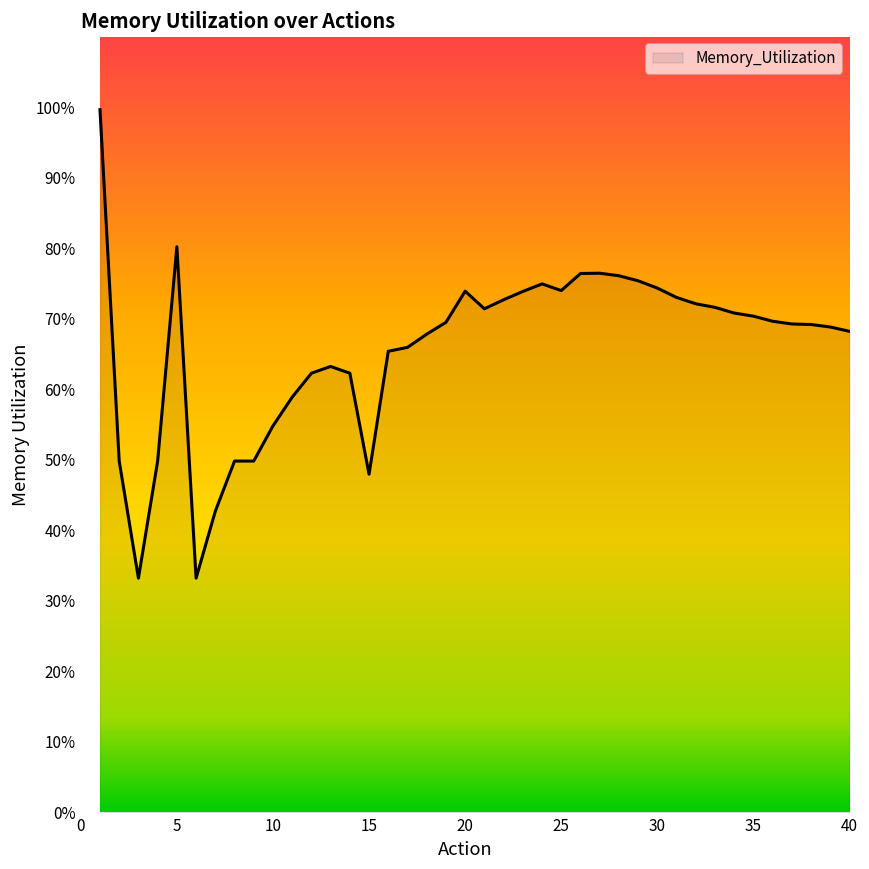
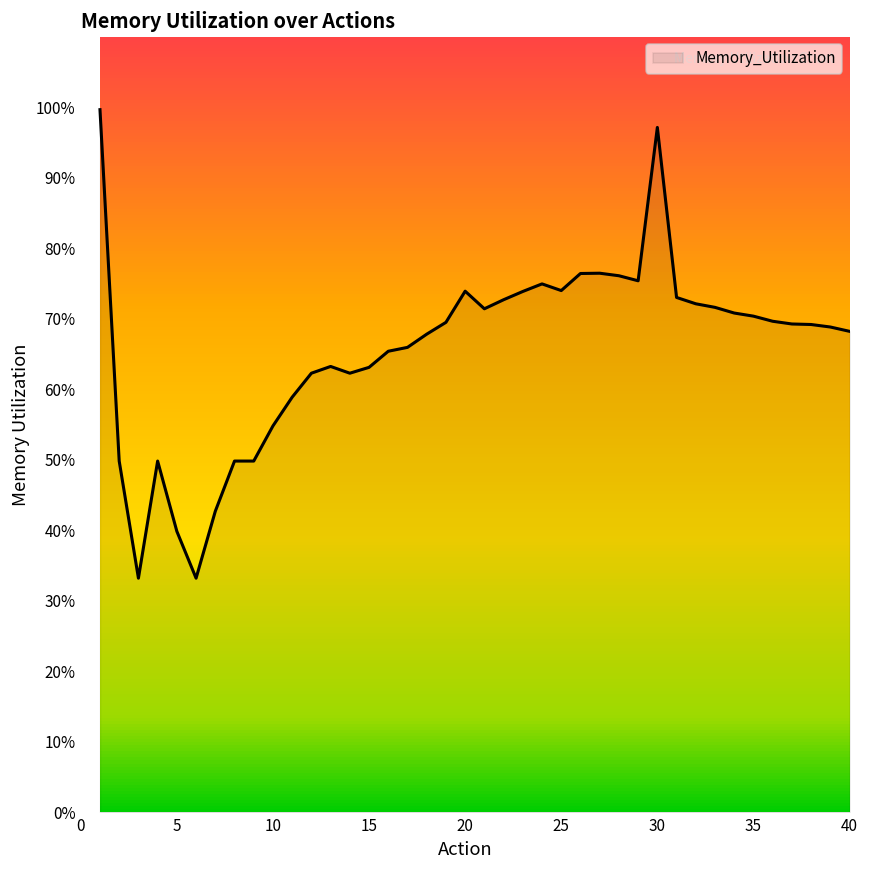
5: 80% -> 40%
15: 48% -> 63%
30: 74% -> 97%
